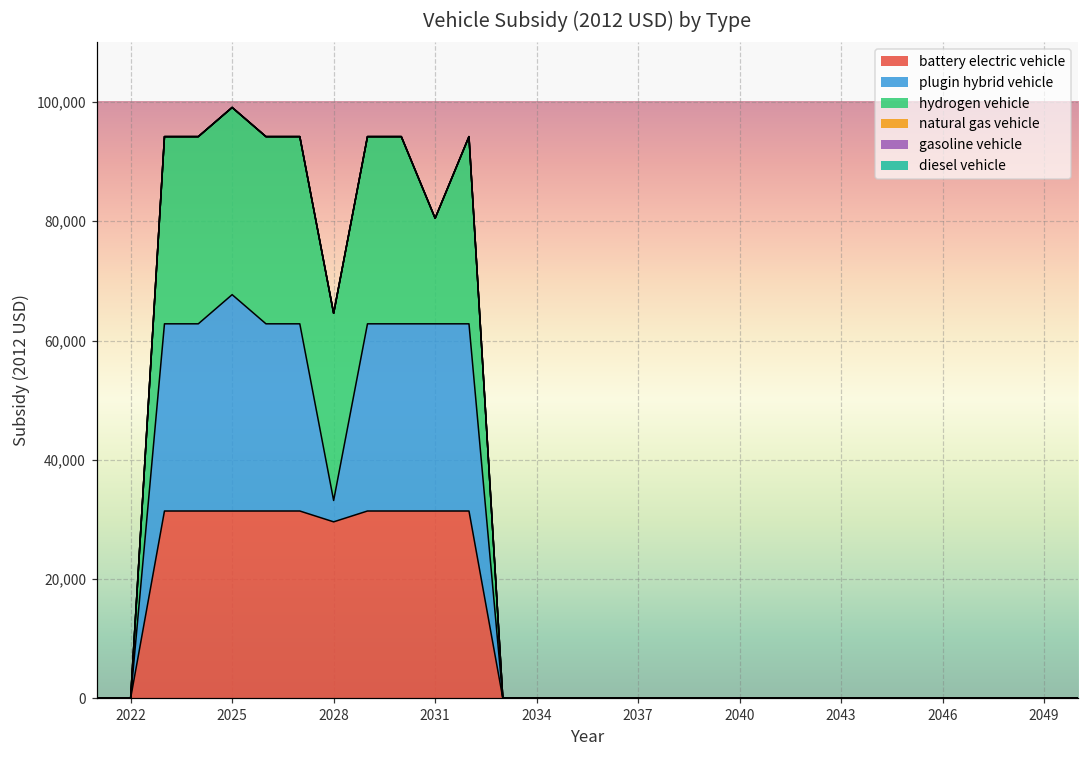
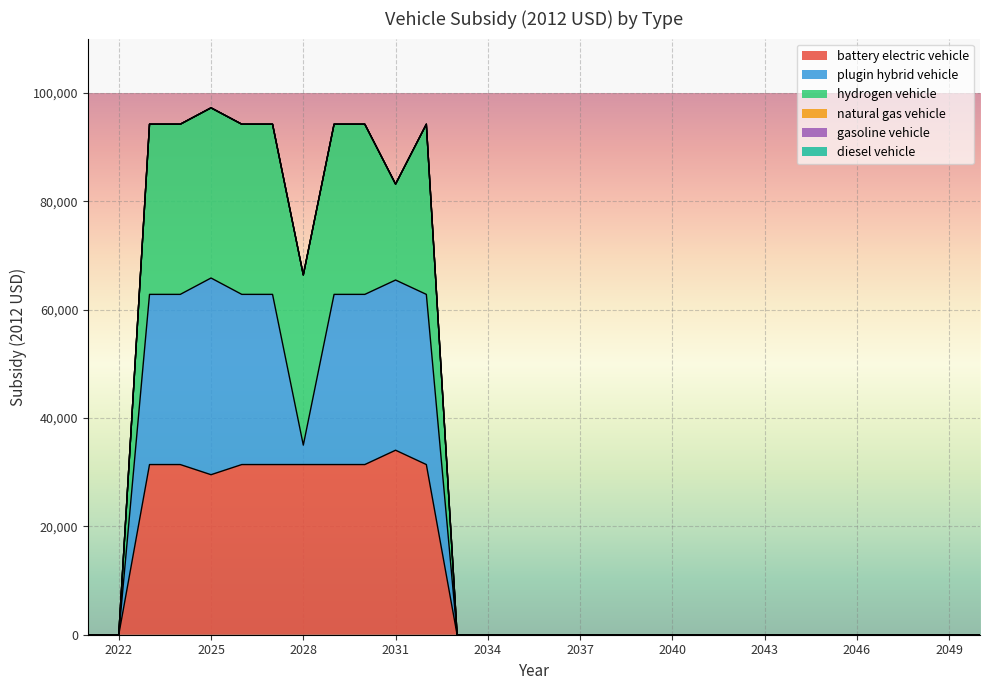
battery electric vehicle, 2025: 31,000 -> 30,000
battery electric vehicle, 2028: 30,000 -> 31,000
battery electric vehicle, 2031: 31,000 -> 34,000
